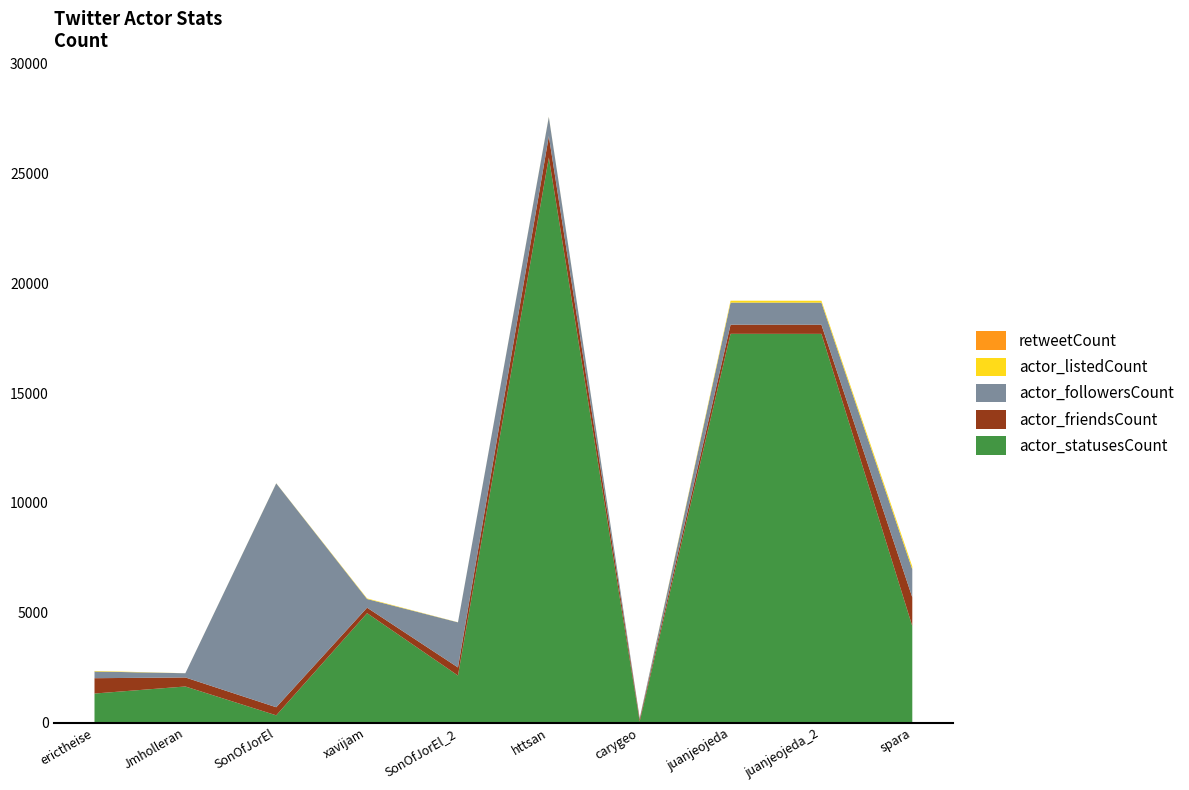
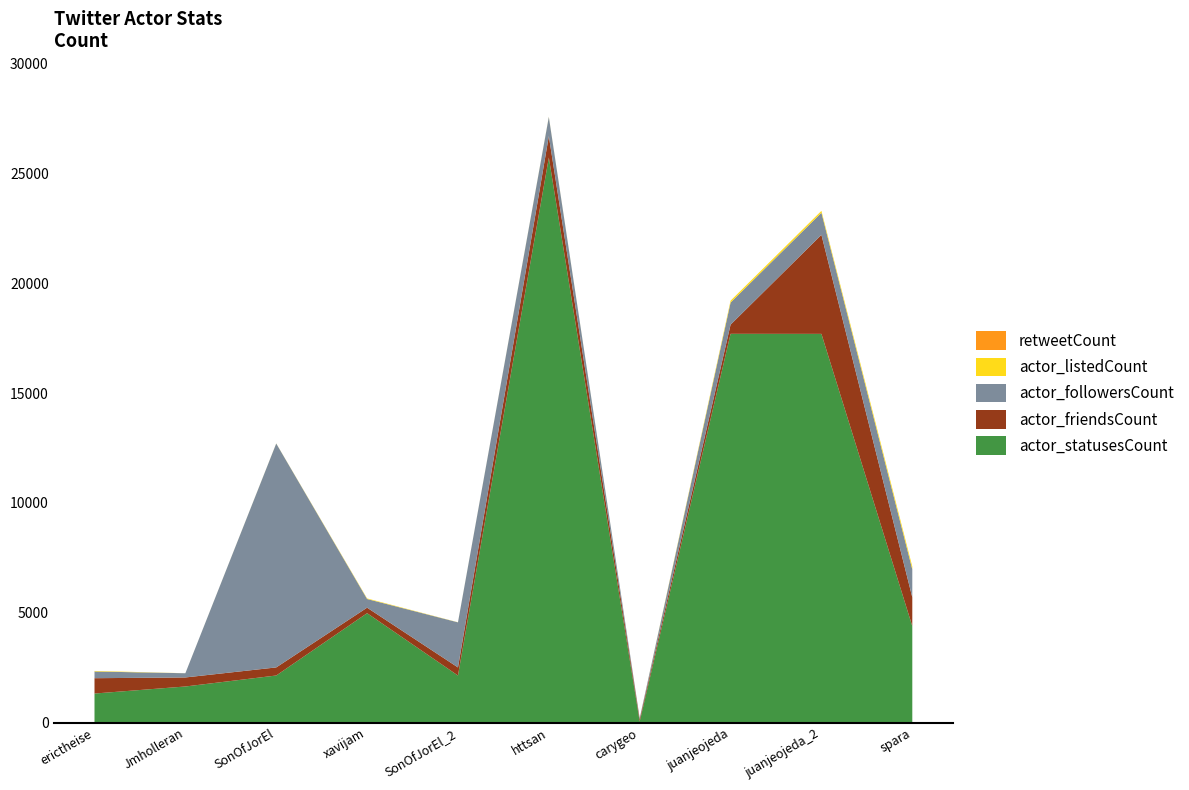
actor_statusesCount, SonOfJorEl: 300 -> 2100
actor_friendsCount, juanjeojeda_2: 400 -> 4500
